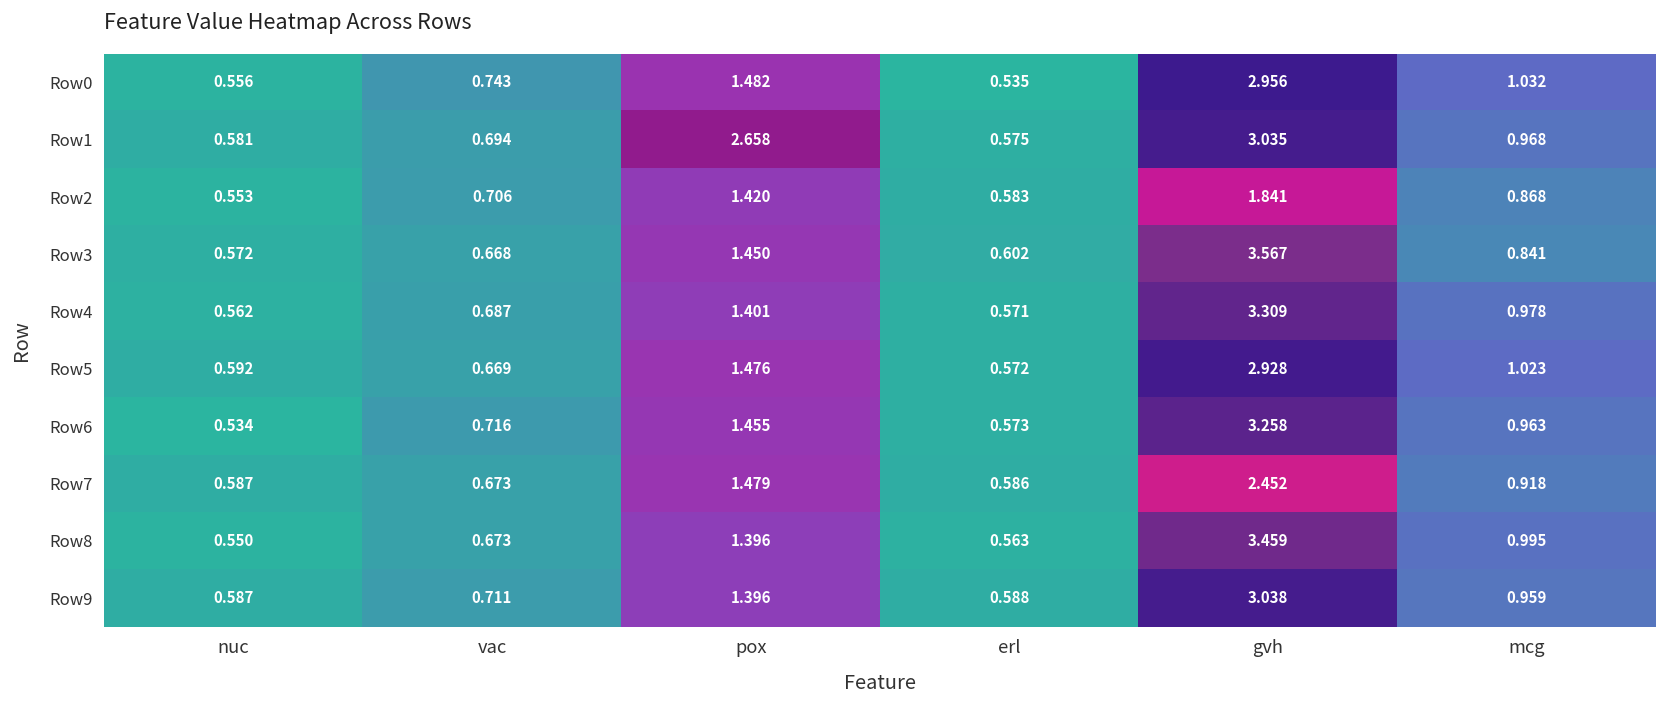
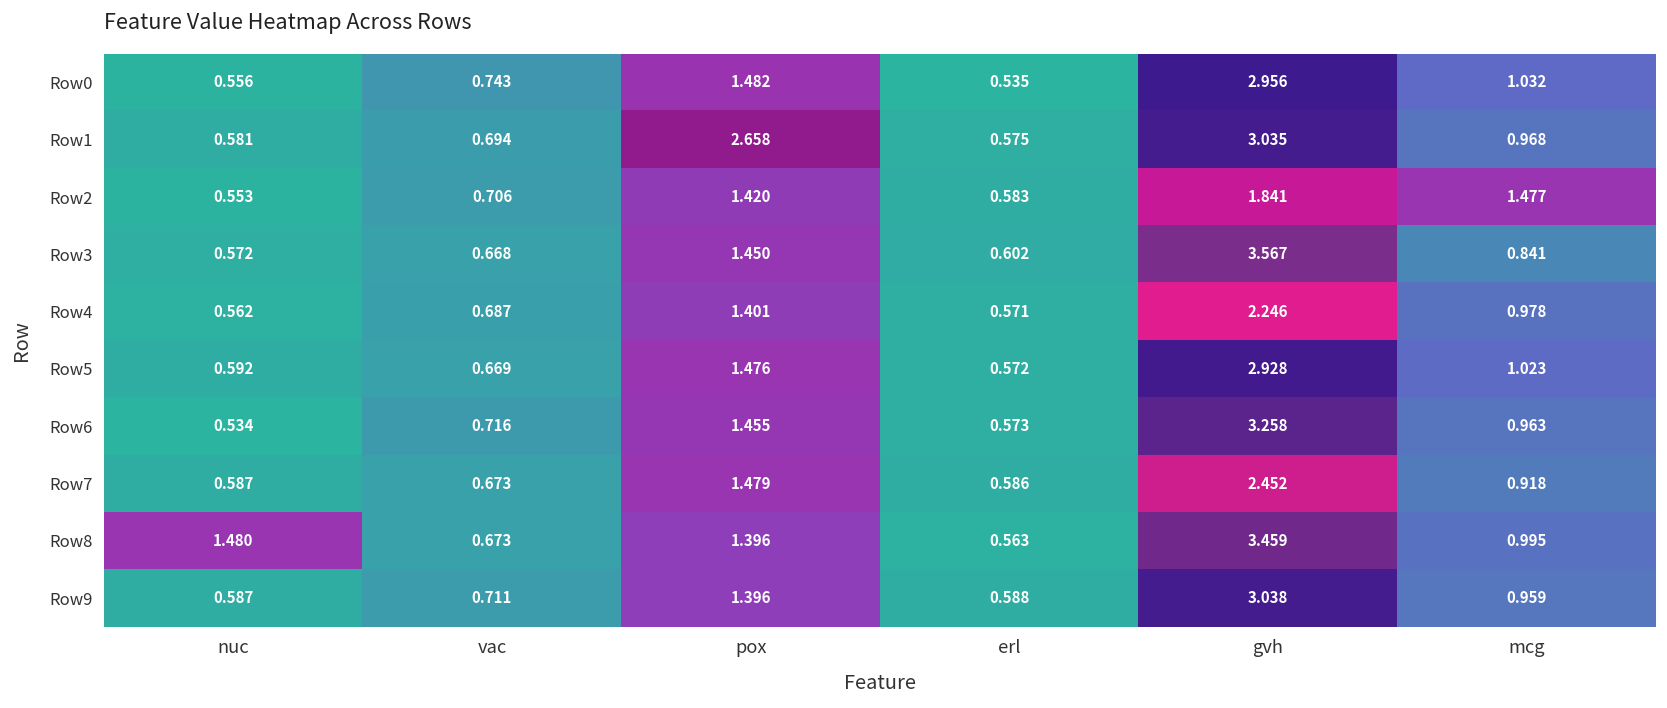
Row2, mcg: 0.868 -> 1.477
Row4, gvh: 3.309 -> 2.246
Row8, nuc: 0.550 -> 1.480
